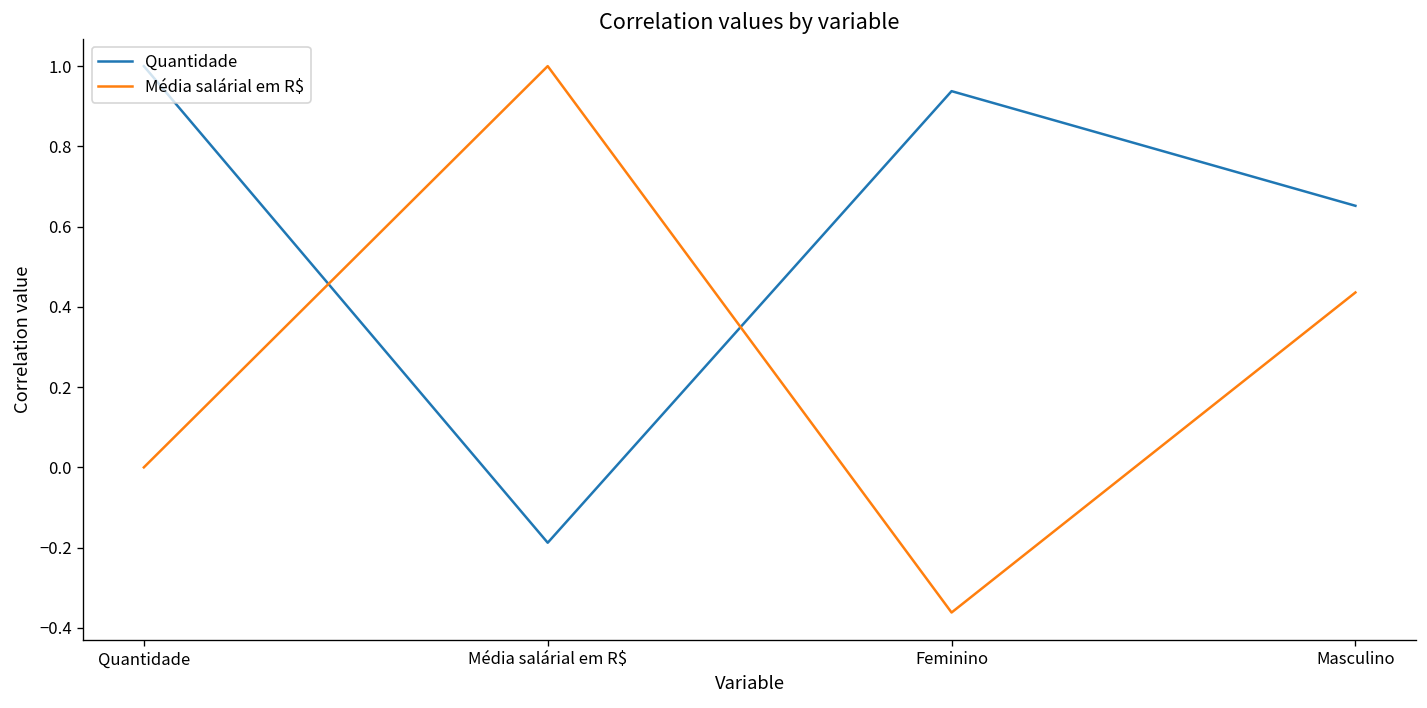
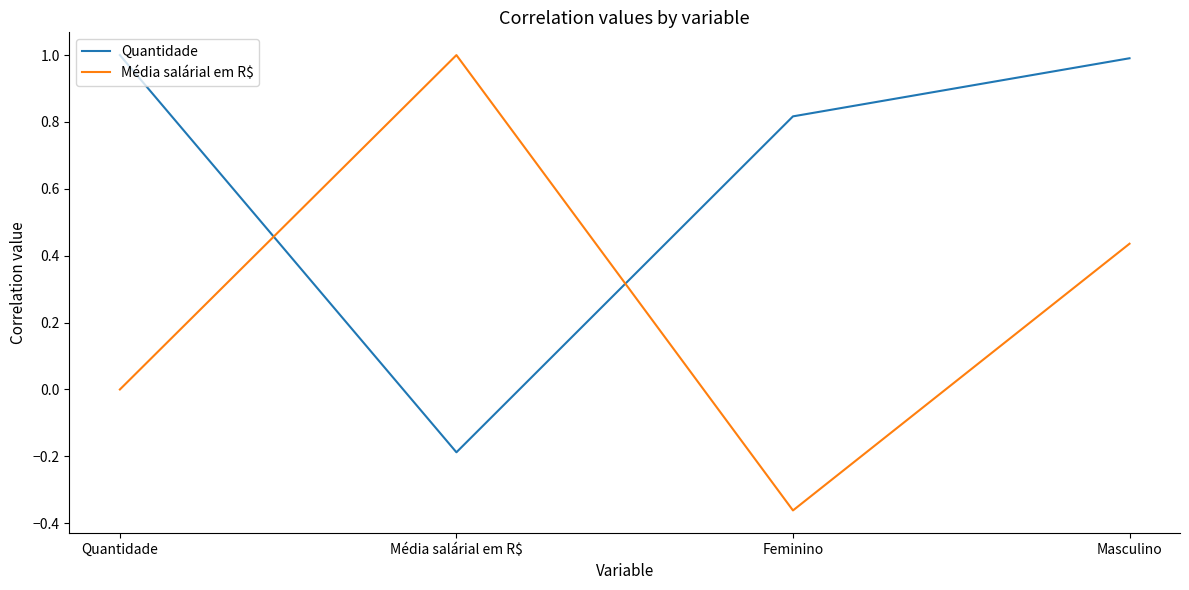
Quantidade, Feminino: 0.94 -> 0.82
Quantidade, Masculino: 0.65 -> 0.99
